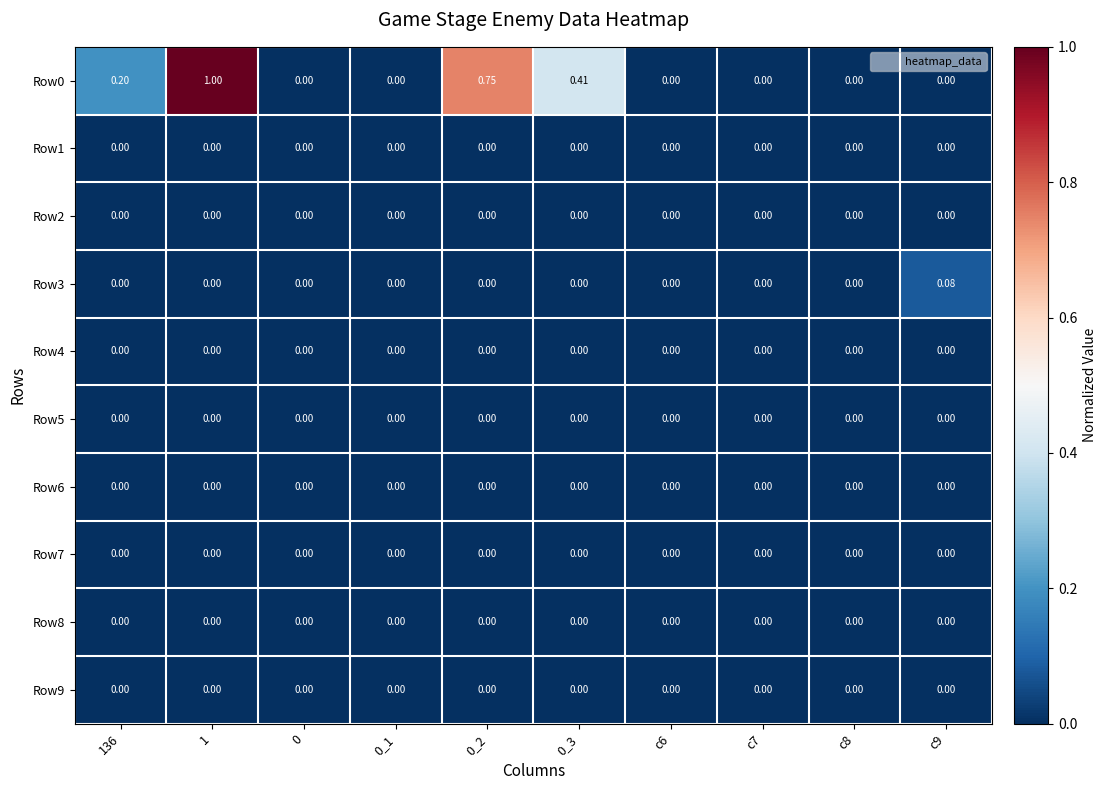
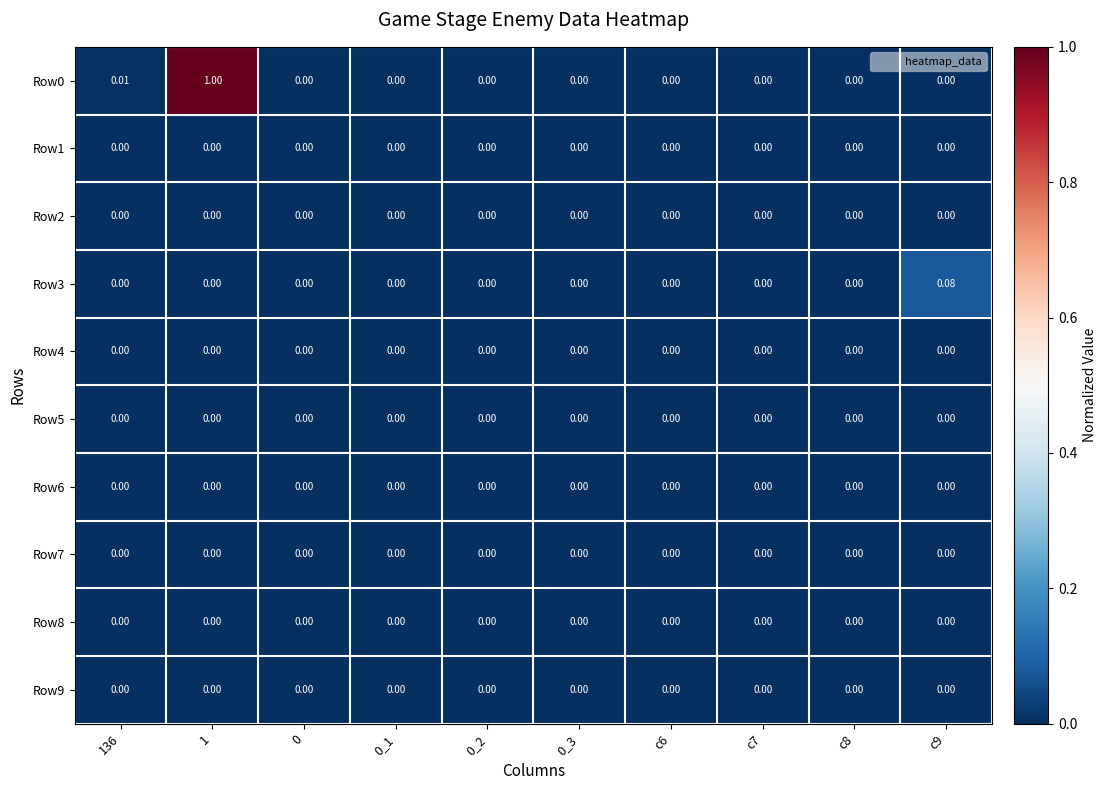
Row0, 136: 0.20 -> 0.01
Row0, 0_2: 0.75 -> 0.00
Row0, 0_3: 0.41 -> 0.00
